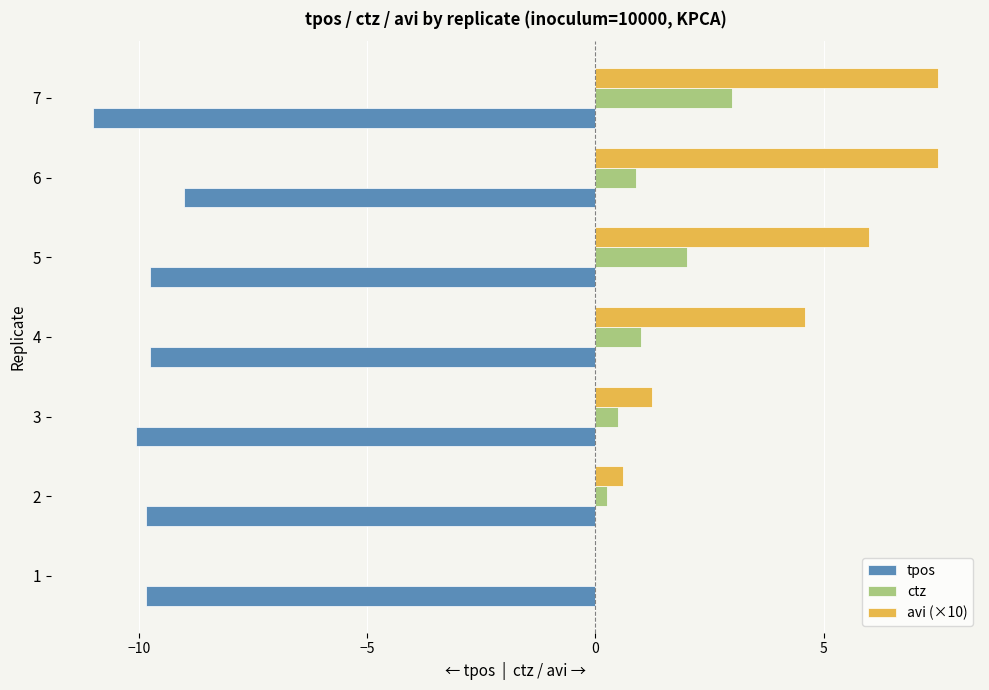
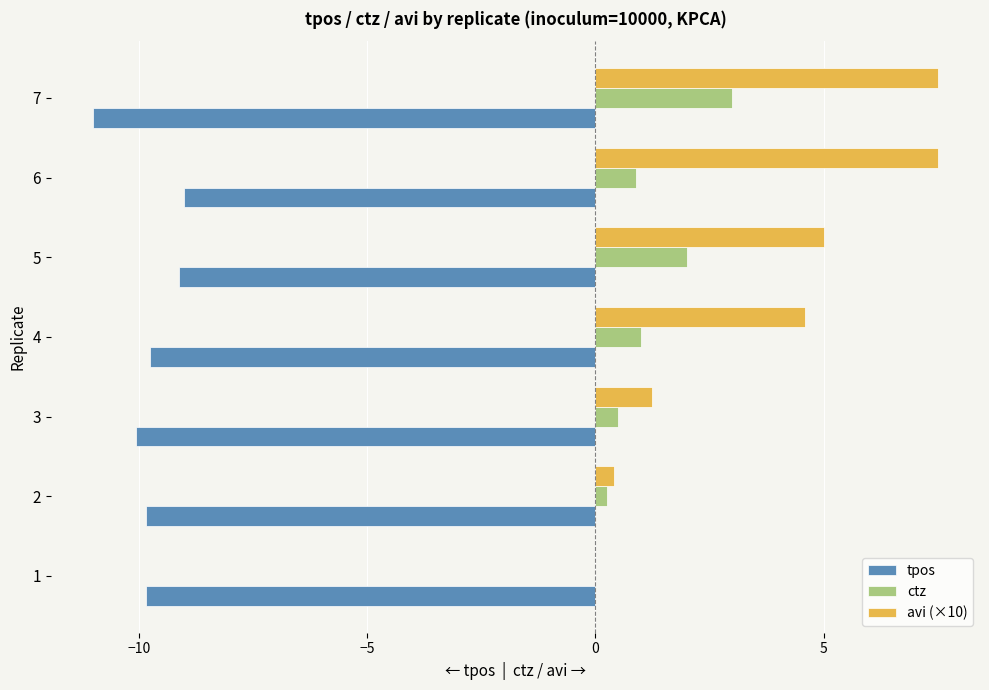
avi (×10), 5: 6.0 -> 5.0
tpos, 5: -9.8 -> -9.1
avi (×10), 2: 0.6 -> 0.4
